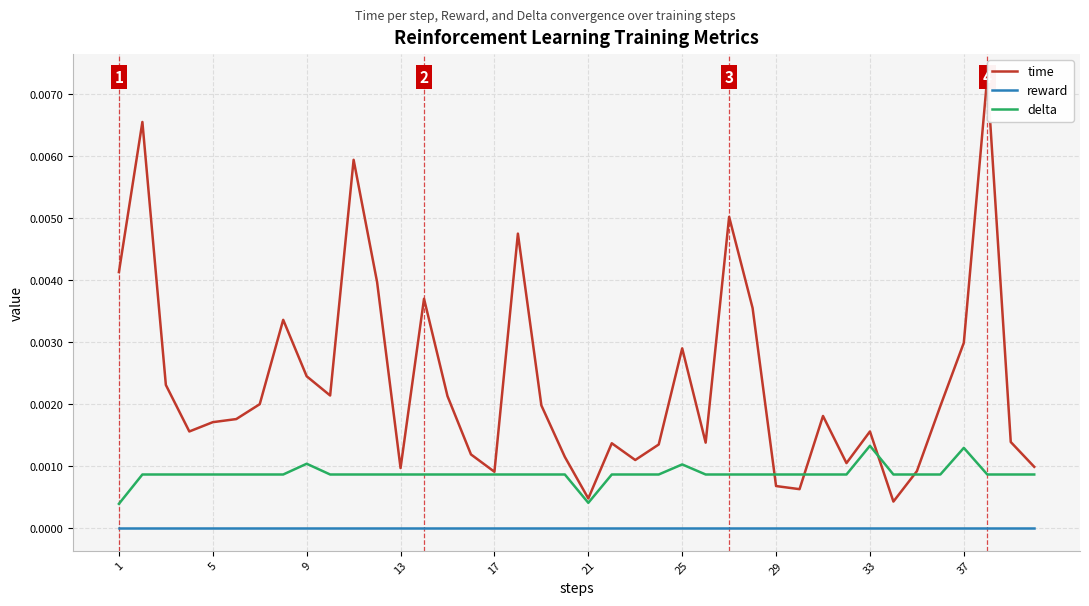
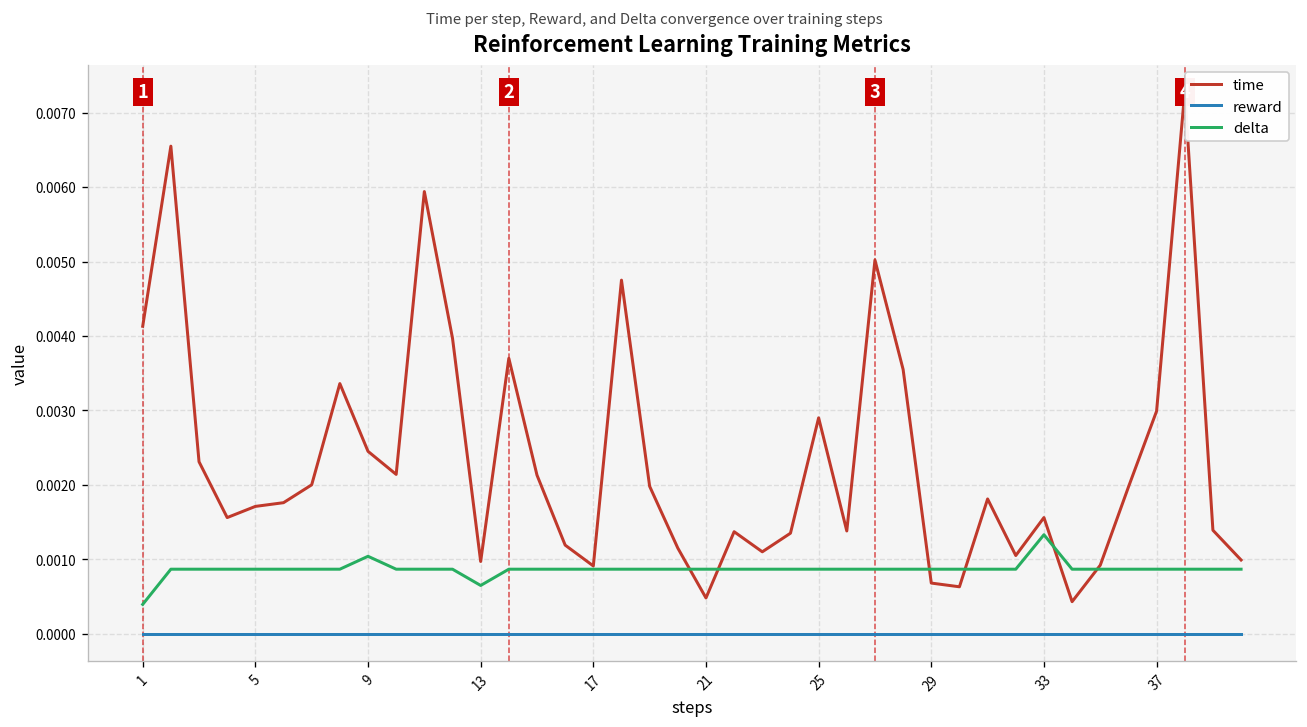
delta, 13: 0.0009 -> 0.0006
delta, 21: 0.0004 -> 0.0009
delta, 25: 0.0010 -> 0.0009
delta, 37: 0.0013 -> 0.0009
